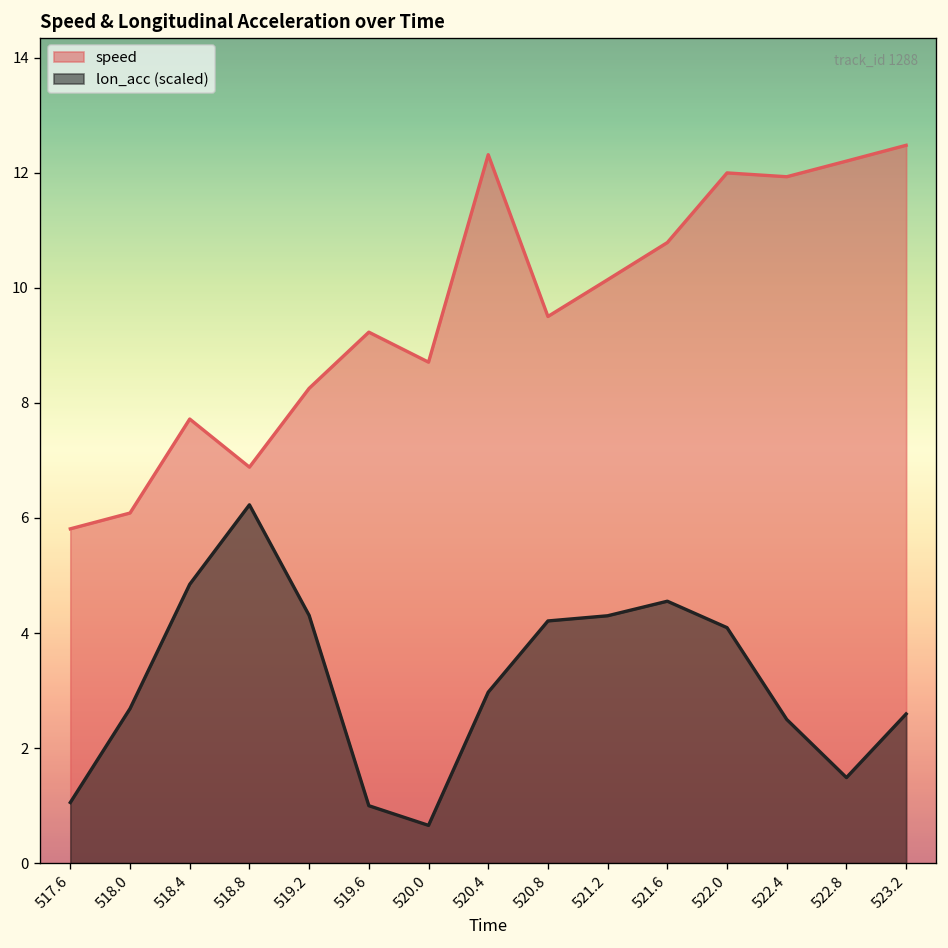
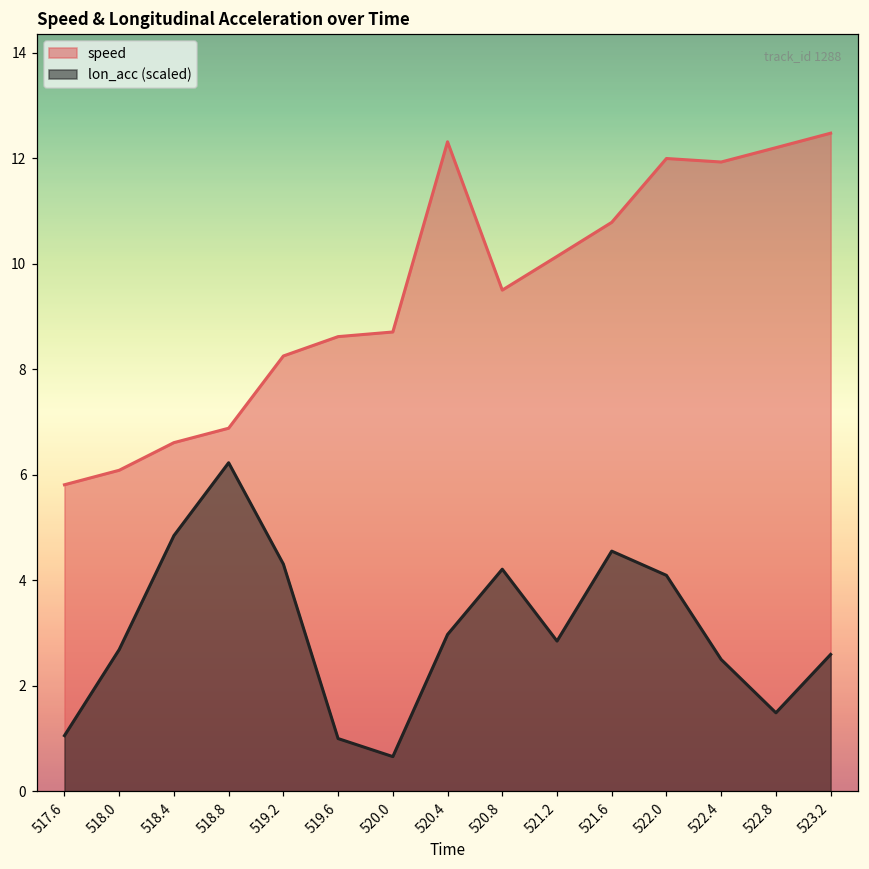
speed, 518.4: 7.7 -> 6.6
speed, 519.6: 9.2 -> 8.6
lon_acc (scaled), 521.2: 4.3 -> 2.8
